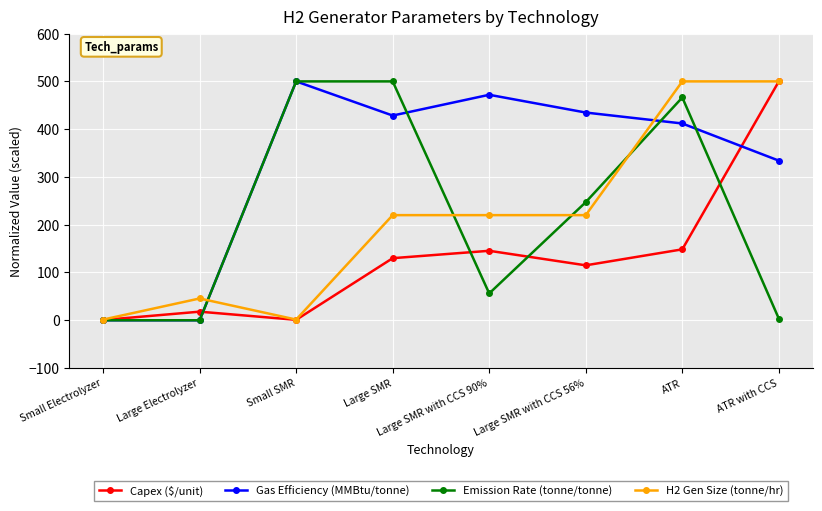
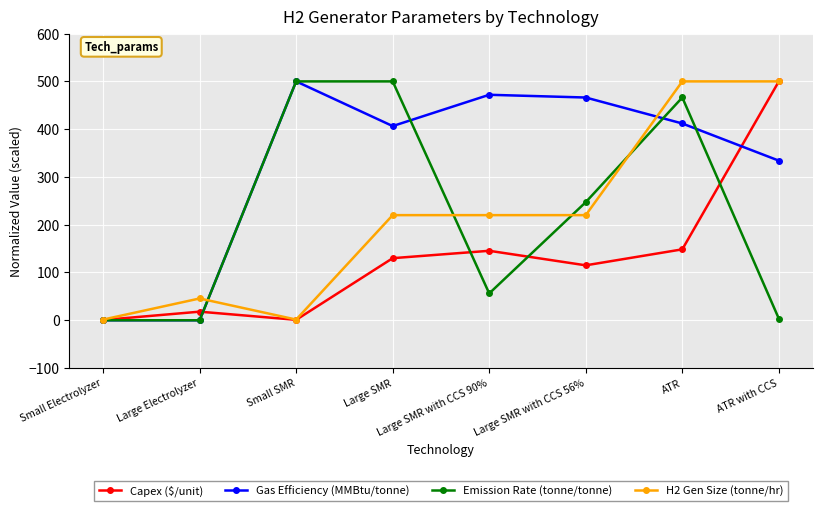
Gas Efficiency (MMBtu/tonne), Large SMR: 430 -> 410
Gas Efficiency (MMBtu/tonne), Large SMR with CCS 56%: 430 -> 470
